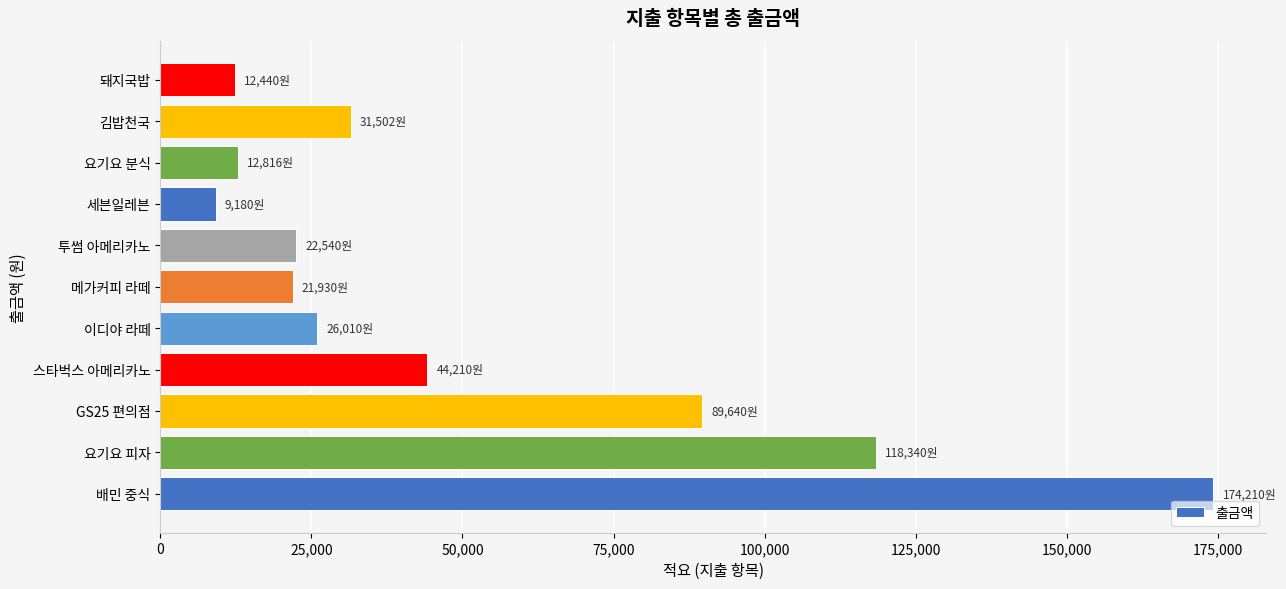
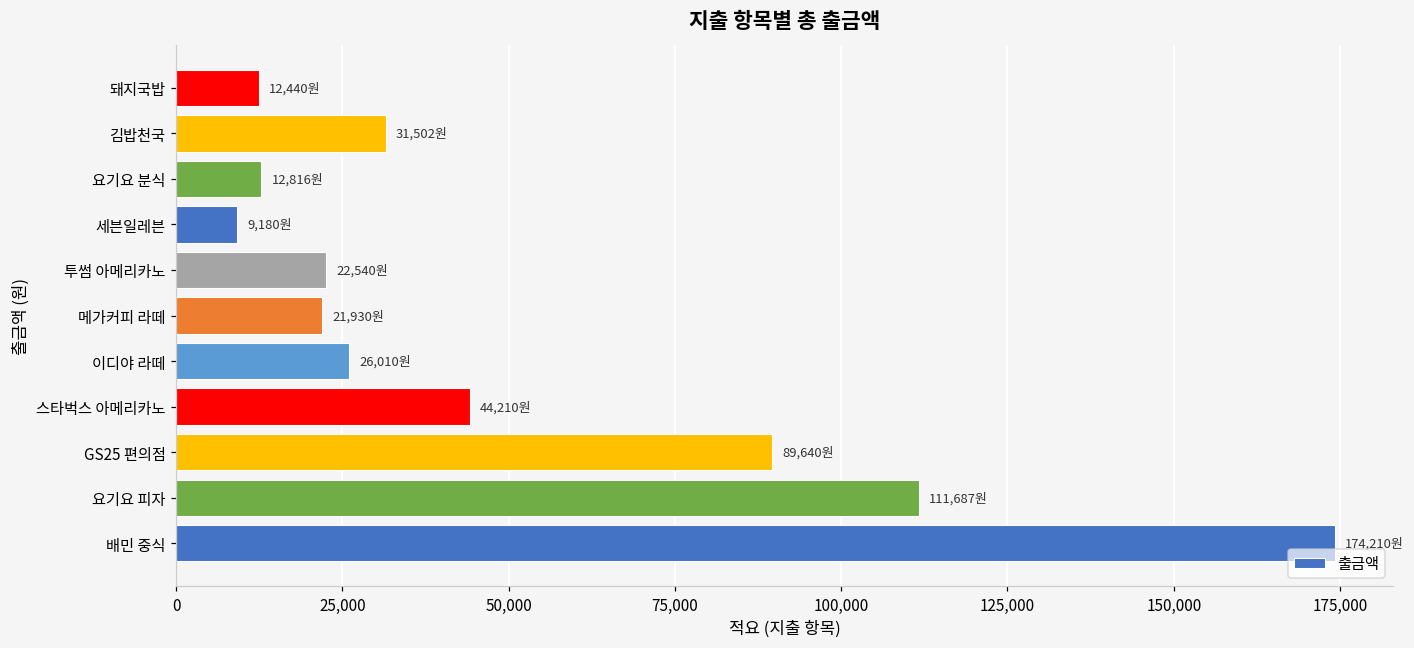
요기요 피자: 118,340원 -> 111,687원
